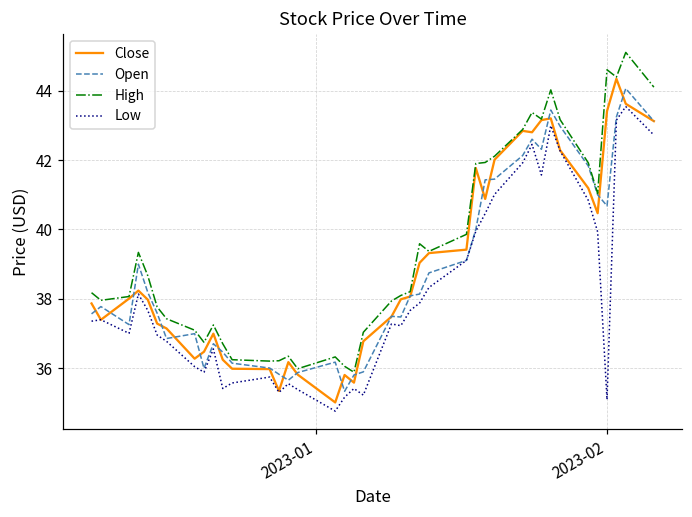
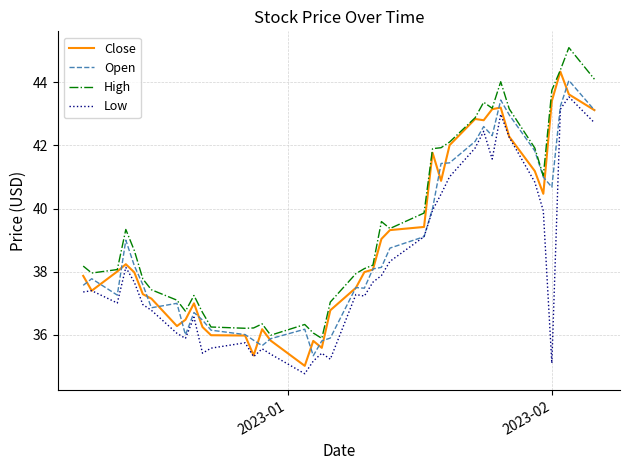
High, 2023-02: 44.6 -> 43.8
